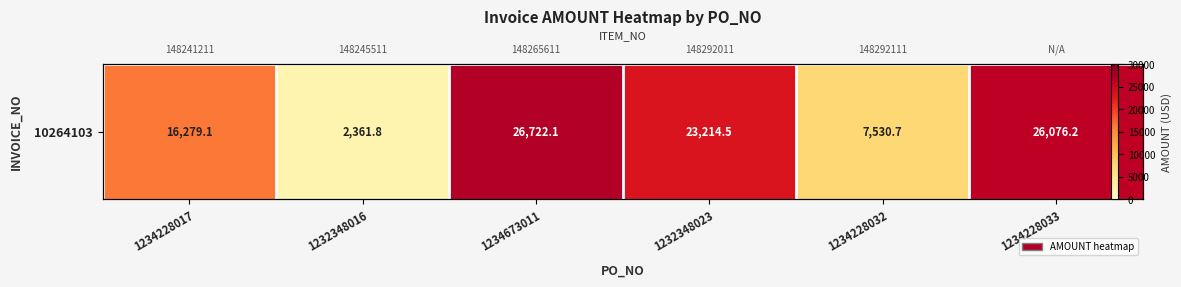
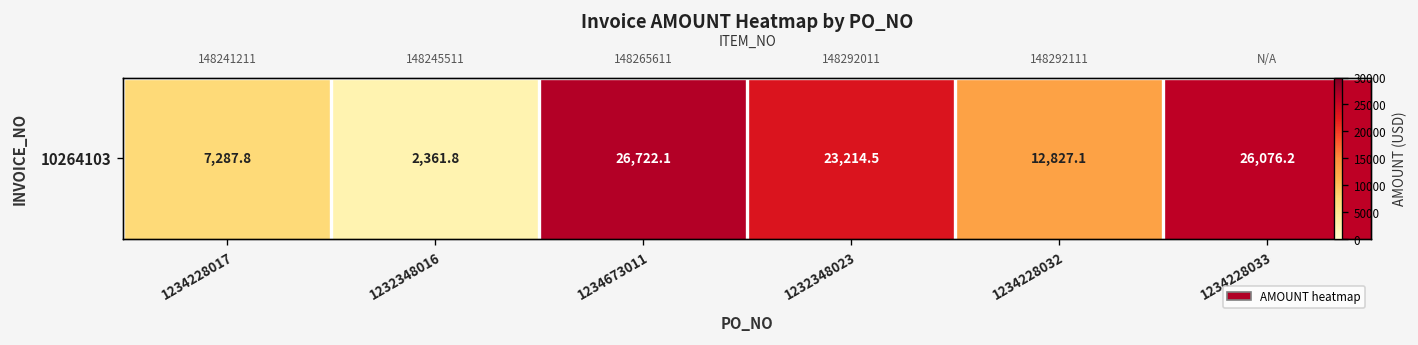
10264103, 1234228017: 16,279.1 -> 7,287.8
10264103, 1234228032: 7,530.7 -> 12,827.1
